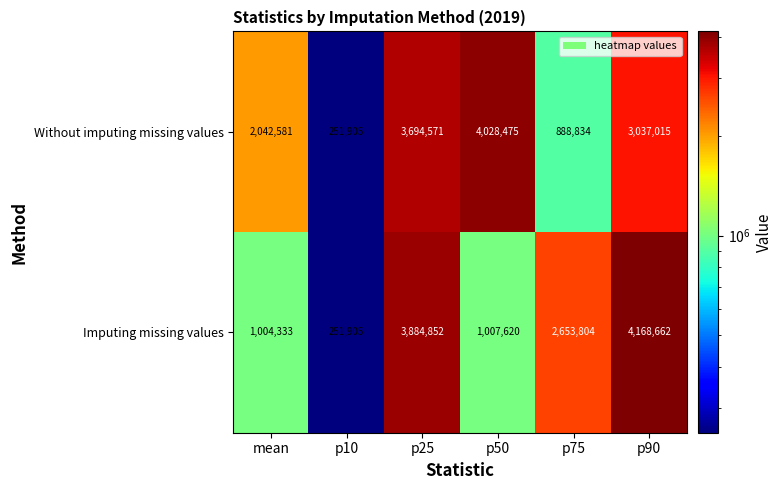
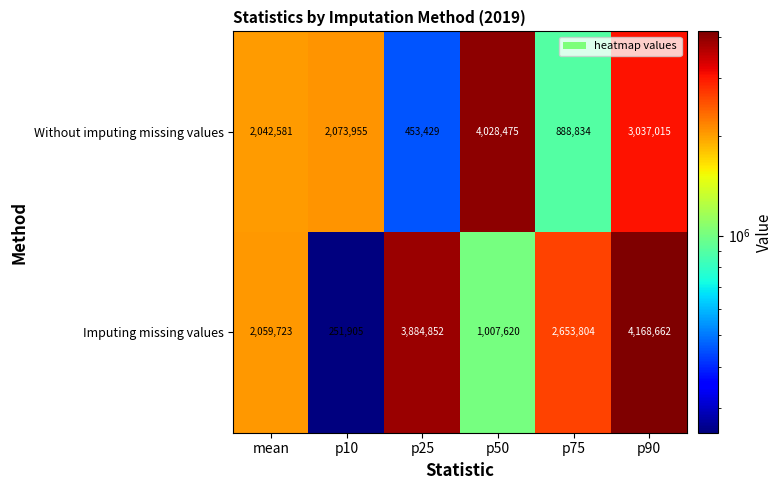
Without imputing missing values, p10: 251,905 -> 2,073,955
Without imputing missing values, p25: 3,694,571 -> 453,429
Imputing missing values, mean: 1,004,333 -> 2,059,723
